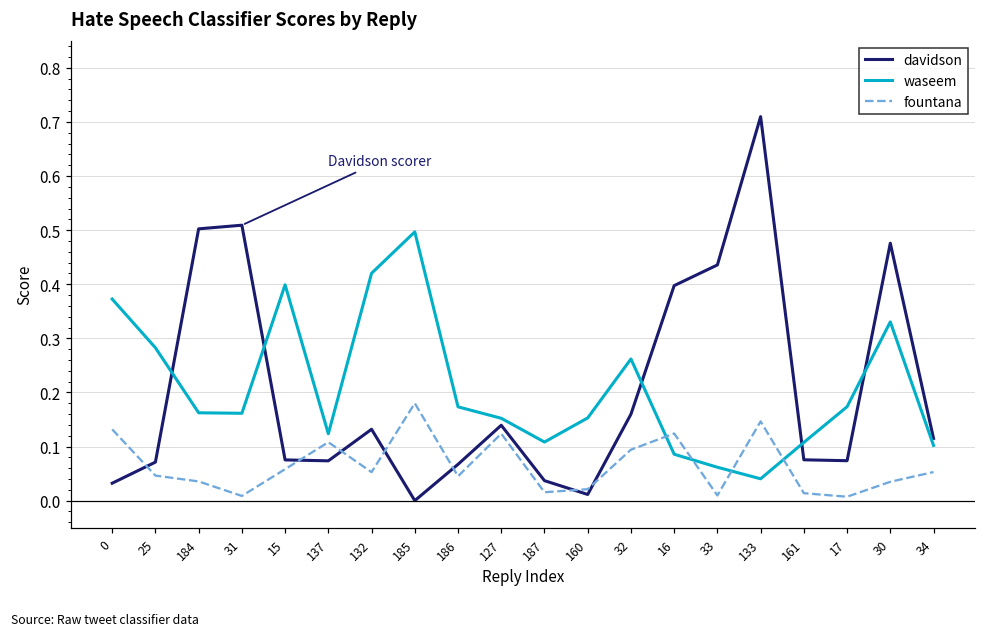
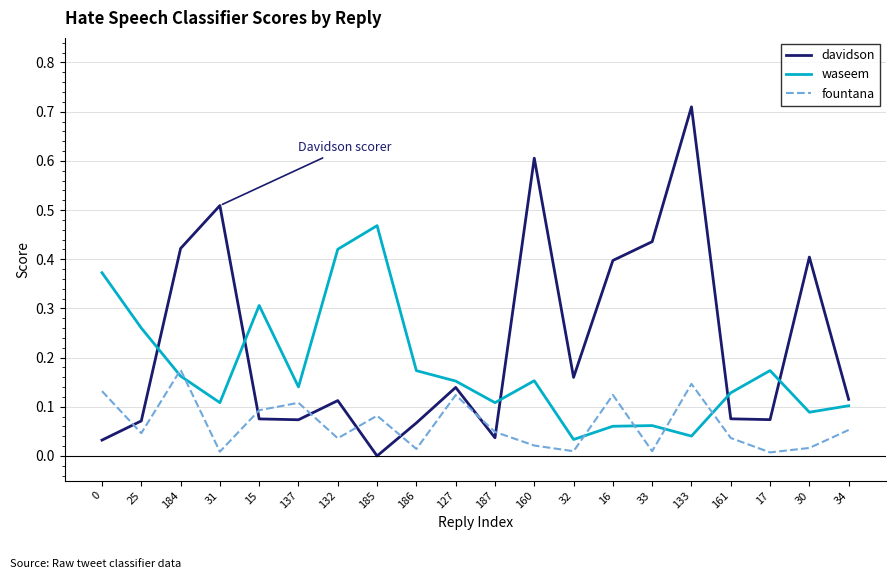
waseem, 25: 0.28 -> 0.26
davidson, 184: 0.50 -> 0.42
fountana, 184: 0.04 -> 0.18
waseem, 31: 0.16 -> 0.11
waseem, 15: 0.40 -> 0.31
fountana, 15: 0.06 -> 0.09
waseem, 137: 0.12 -> 0.14
davidson, 132: 0.13 -> 0.11
fountana, 132: 0.05 -> 0.04
waseem, 185: 0.50 -> 0.47
fountana, 185: 0.18 -> 0.08
fountana, 186: 0.05 -> 0.01
fountana, 187: 0.02 -> 0.05
davidson, 160: 0.01 -> 0.61
waseem, 32: 0.26 -> 0.03
fountana, 32: 0.09 -> 0.01
waseem, 16: 0.09 -> 0.06
waseem, 161: 0.11 -> 0.13
fountana, 161: 0.01 -> 0.04
davidson, 30: 0.48 -> 0.40
waseem, 30: 0.33 -> 0.09
fountana, 30: 0.03 -> 0.02
